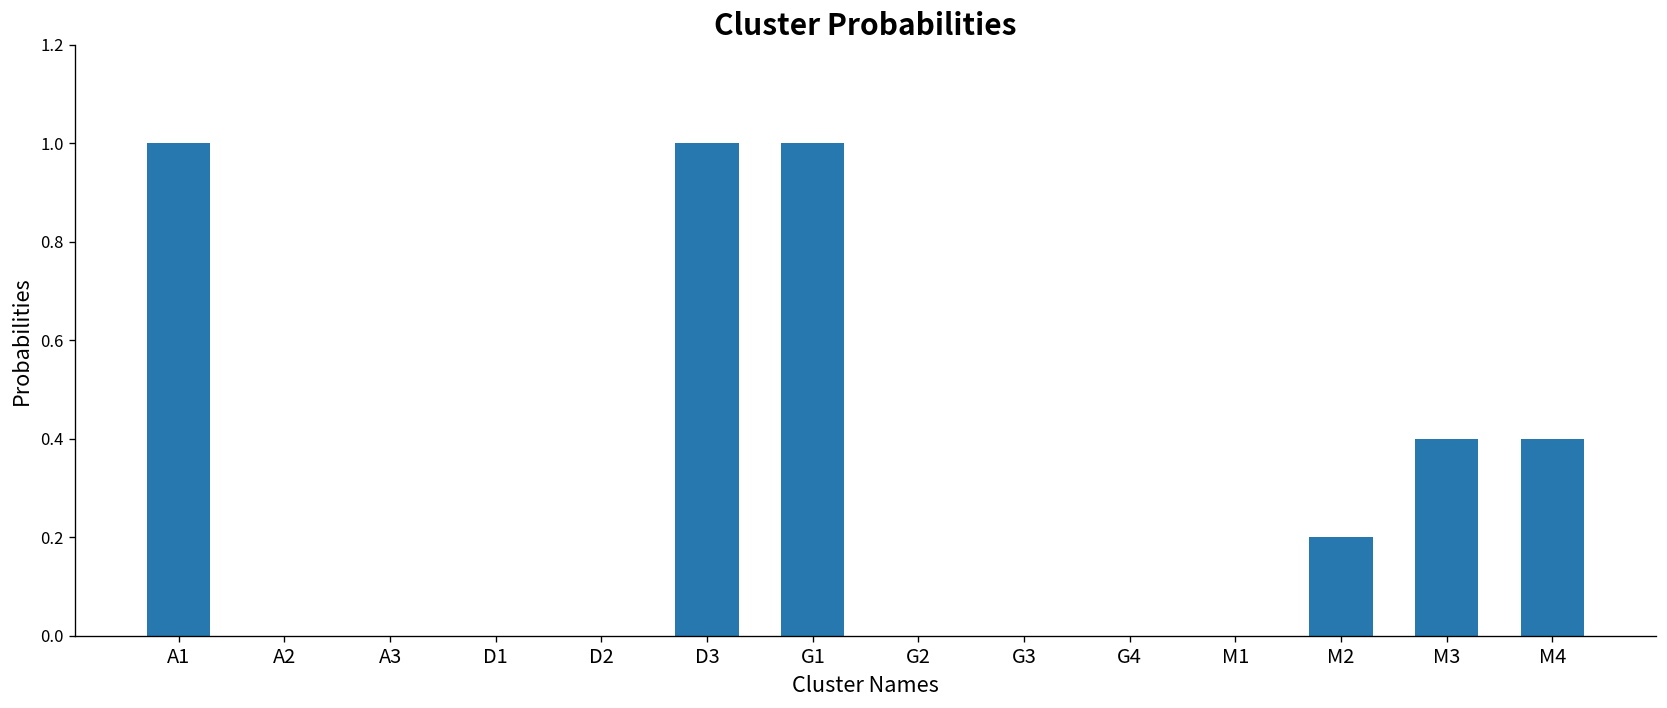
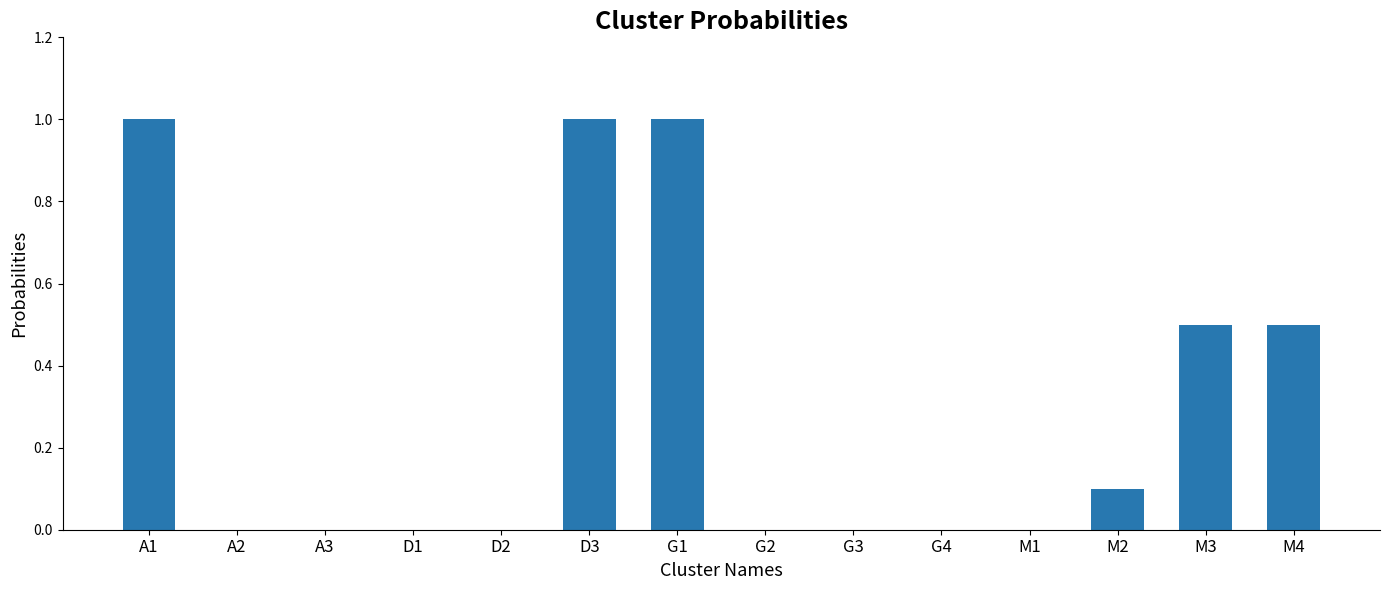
M2: 0.2 -> 0.1
M3: 0.4 -> 0.5
M4: 0.4 -> 0.5
